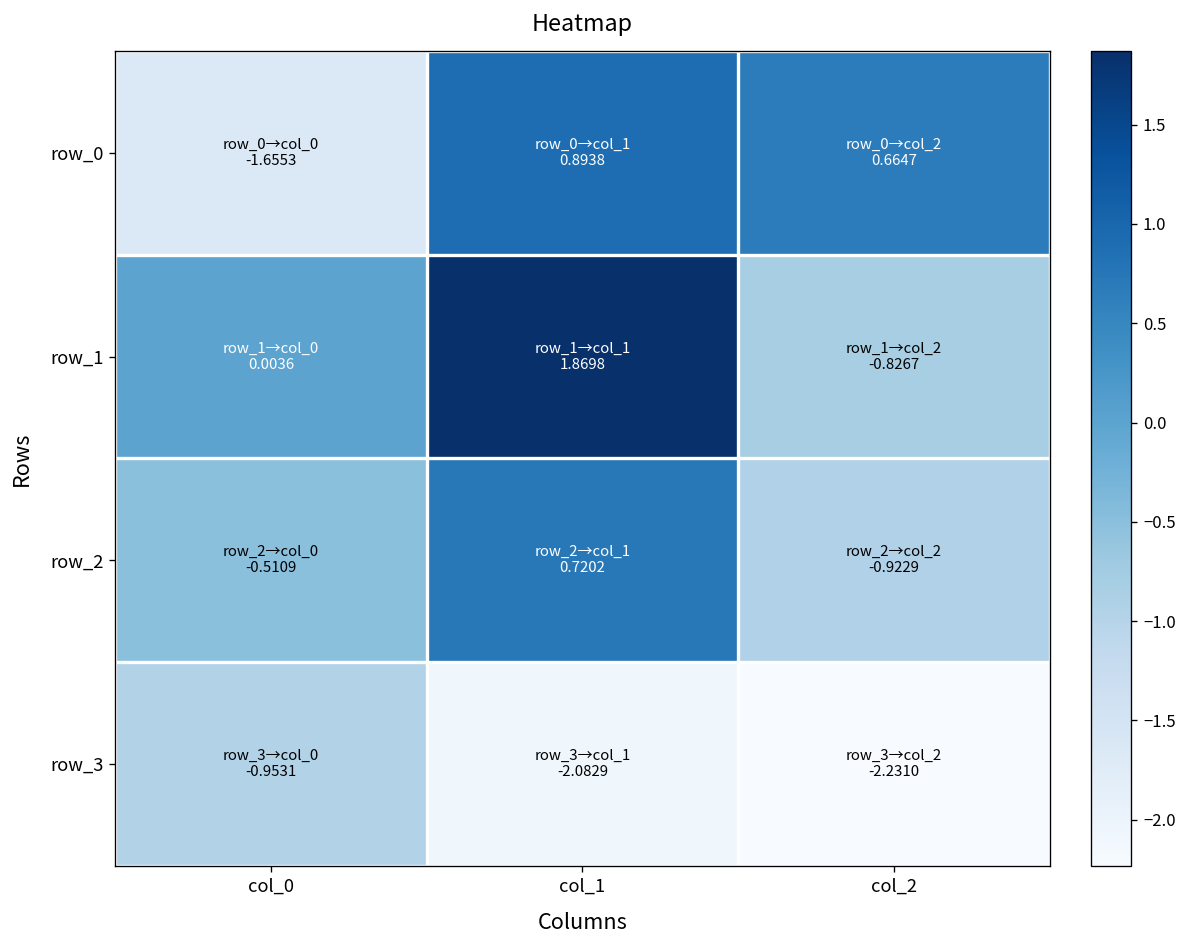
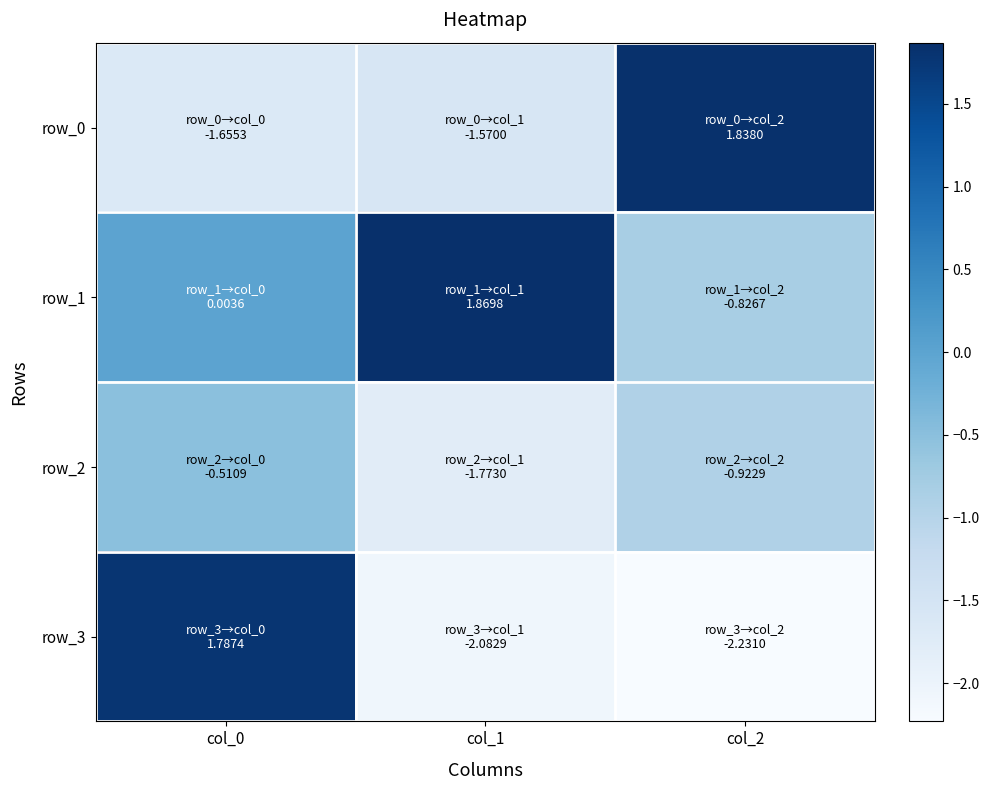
row_0, col_1: 0.8938 -> -1.5700
row_0, col_2: 0.6647 -> 1.8380
row_2, col_1: 0.7202 -> -1.7730
row_3, col_0: -0.9531 -> 1.7874
